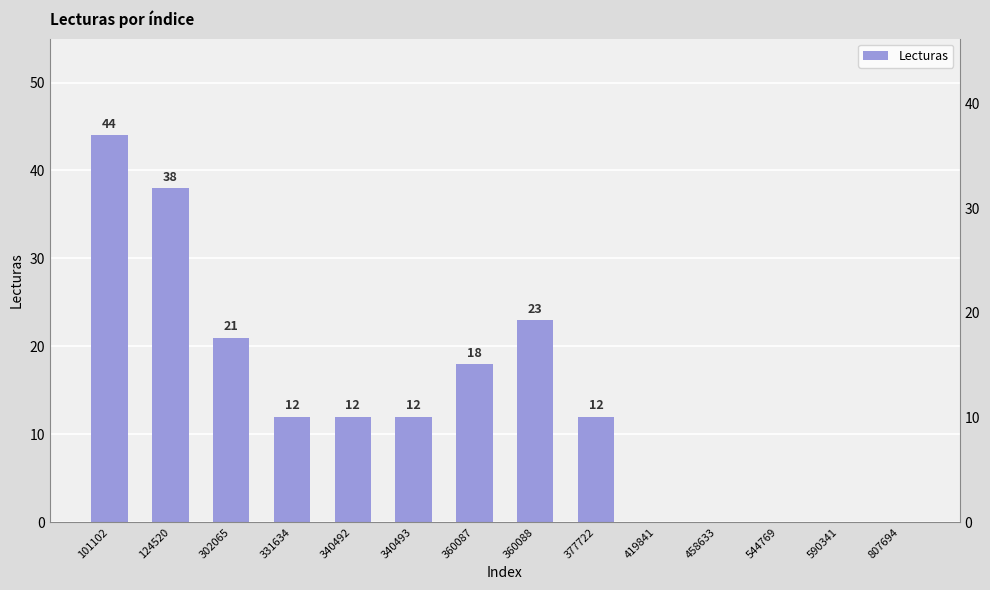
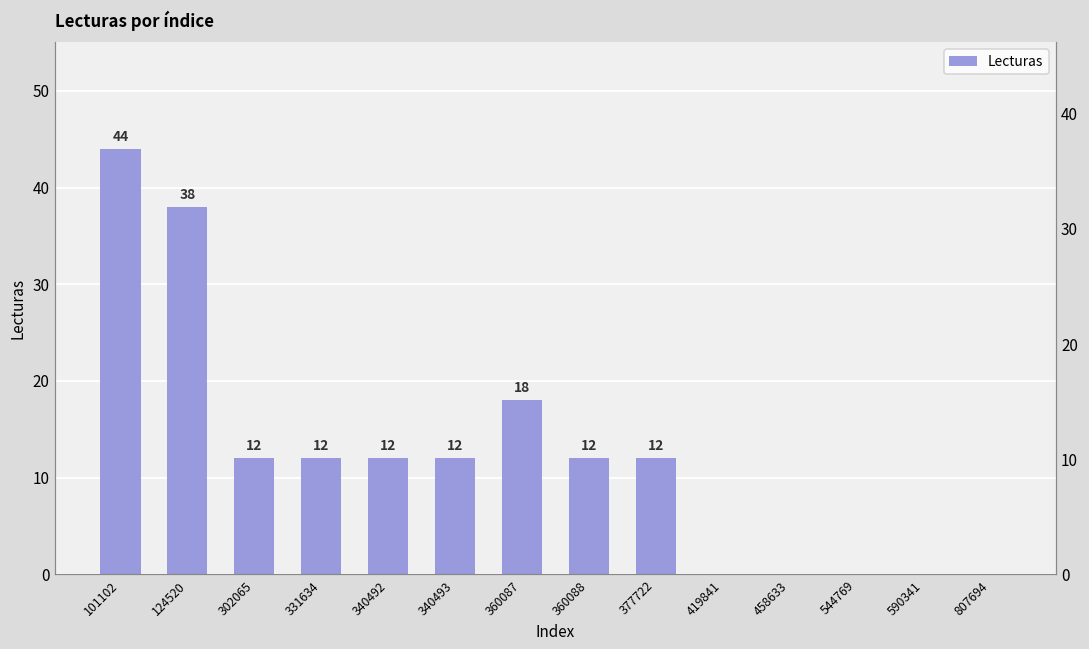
302065: 21 -> 12
360088: 23 -> 12
